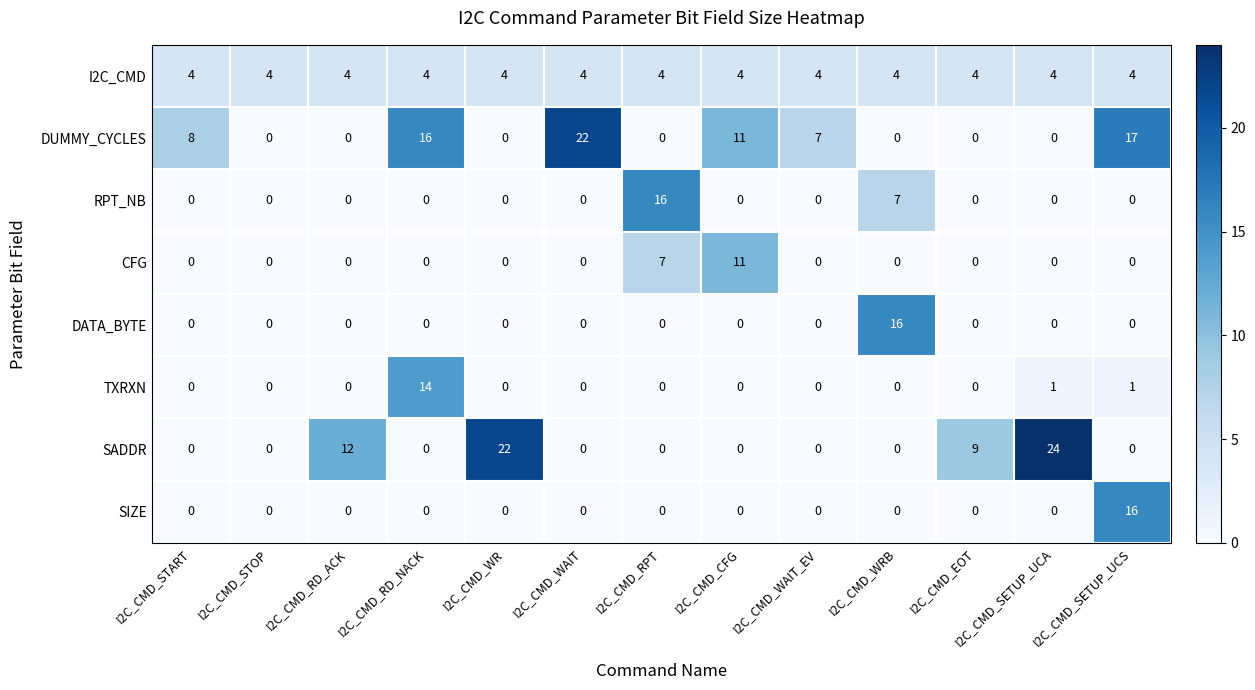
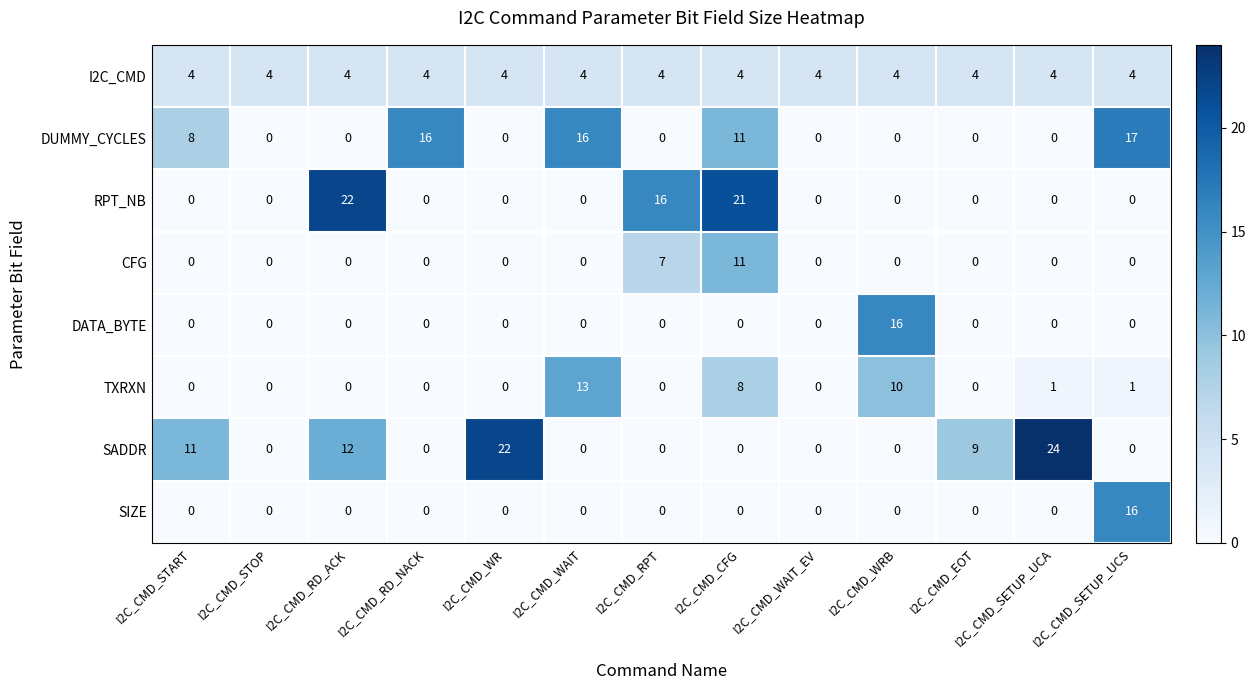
DUMMY_CYCLES, I2C_CMD_WAIT: 22 -> 16
DUMMY_CYCLES, I2C_CMD_WAIT_EV: 7 -> 0
RPT_NB, I2C_CMD_RD_ACK: 0 -> 22
RPT_NB, I2C_CMD_CFG: 0 -> 21
RPT_NB, I2C_CMD_WRB: 7 -> 0
TXRXN, I2C_CMD_RD_NACK: 14 -> 0
TXRXN, I2C_CMD_WAIT: 0 -> 13
TXRXN, I2C_CMD_CFG: 0 -> 8
TXRXN, I2C_CMD_WRB: 0 -> 10
SADDR, I2C_CMD_START: 0 -> 11
